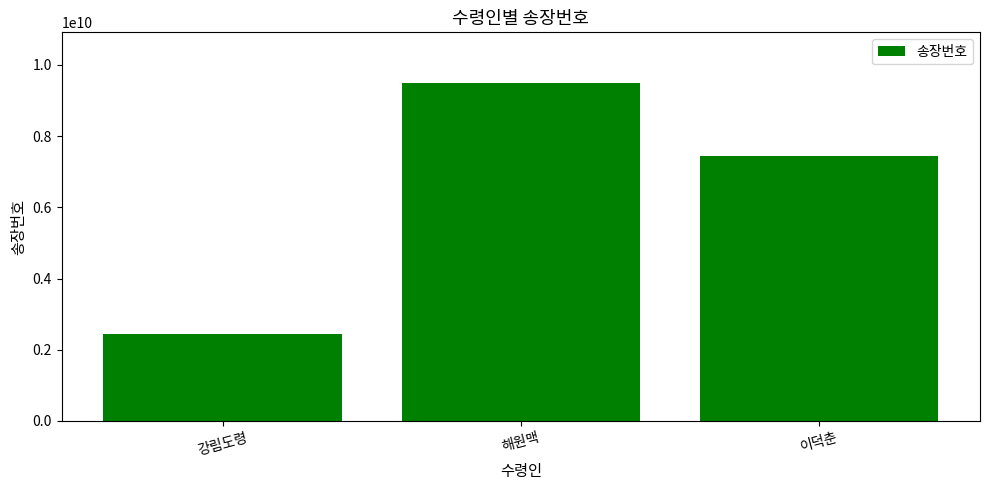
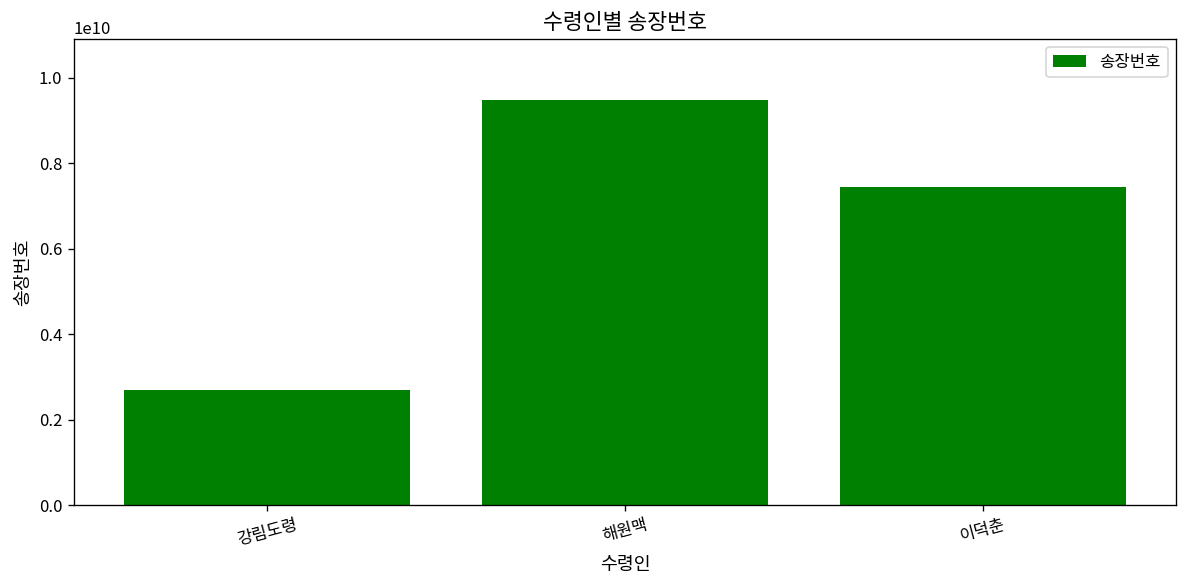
강림도령: 2400000000 -> 2700000000
